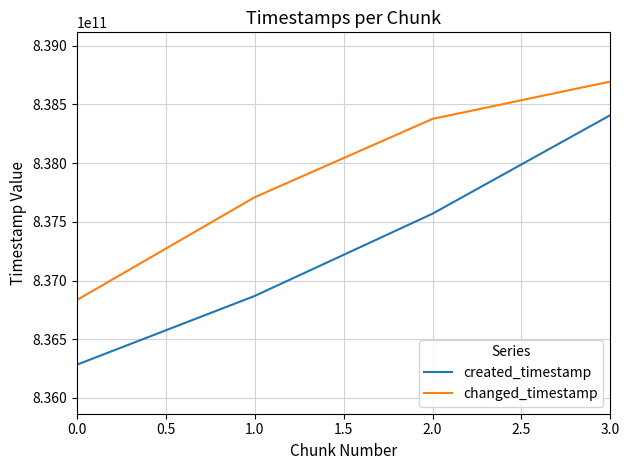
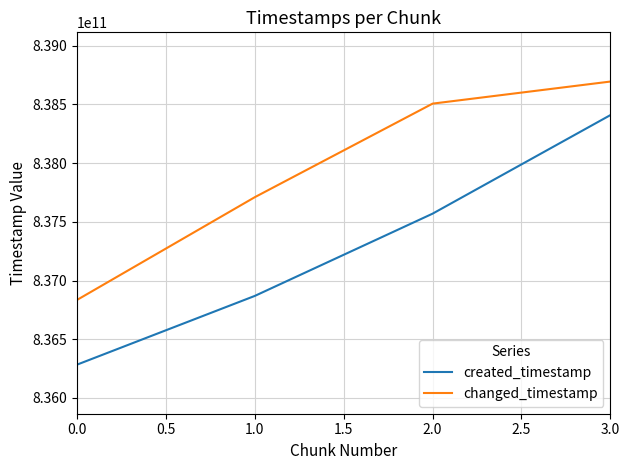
changed_timestamp, 2.0: 838380000000 -> 838510000000
